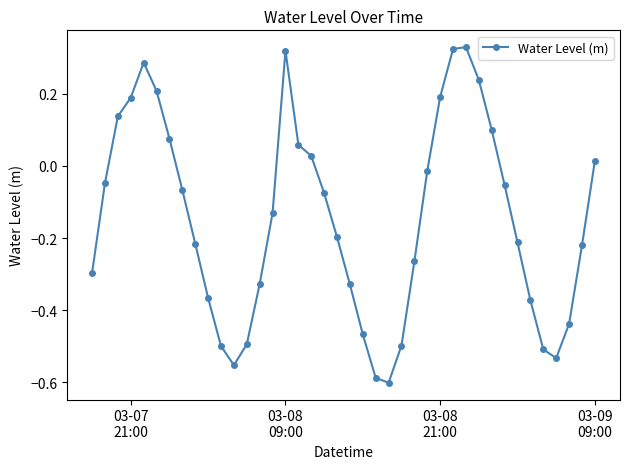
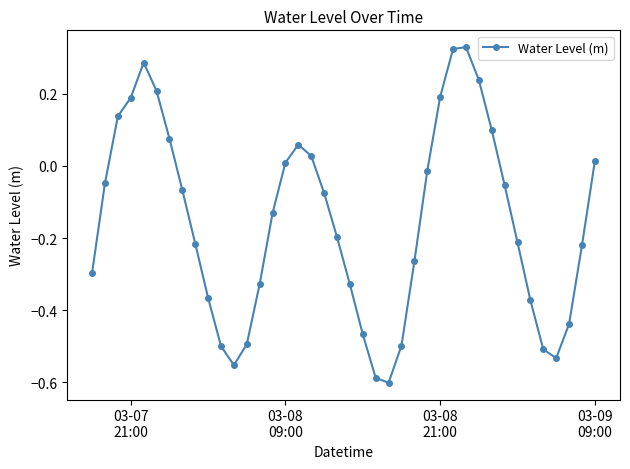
03-08 09:00: 0.32 -> 0.01
